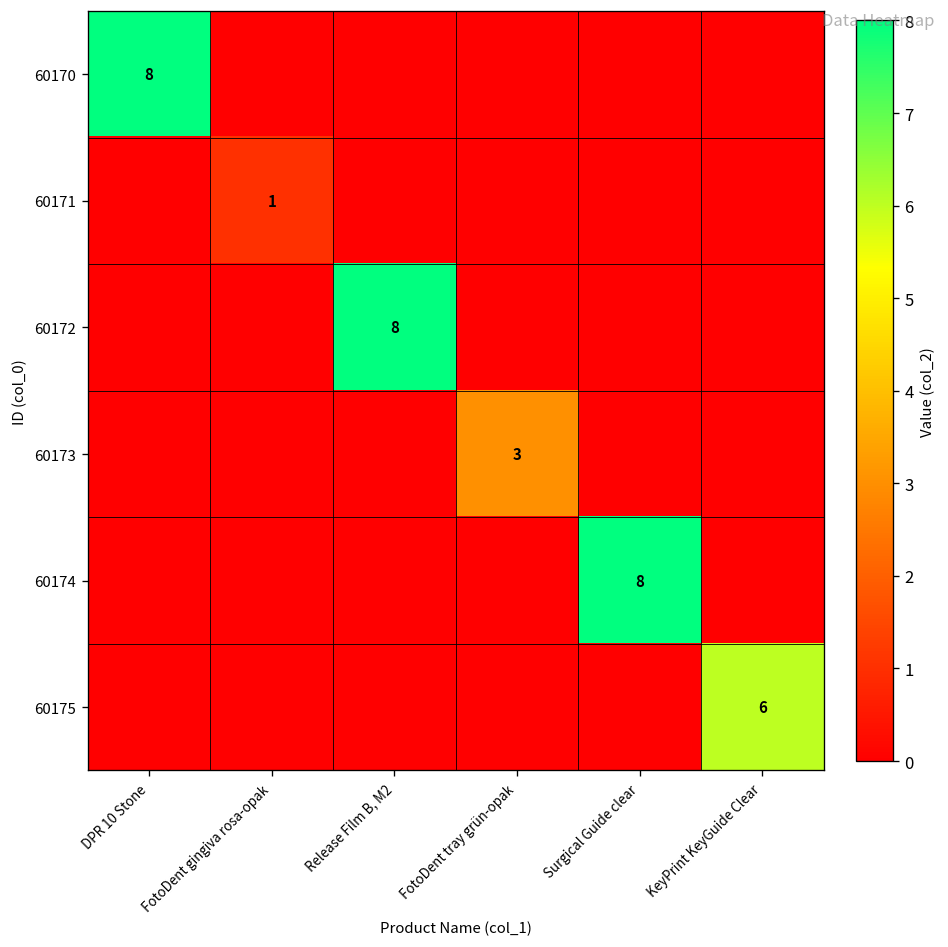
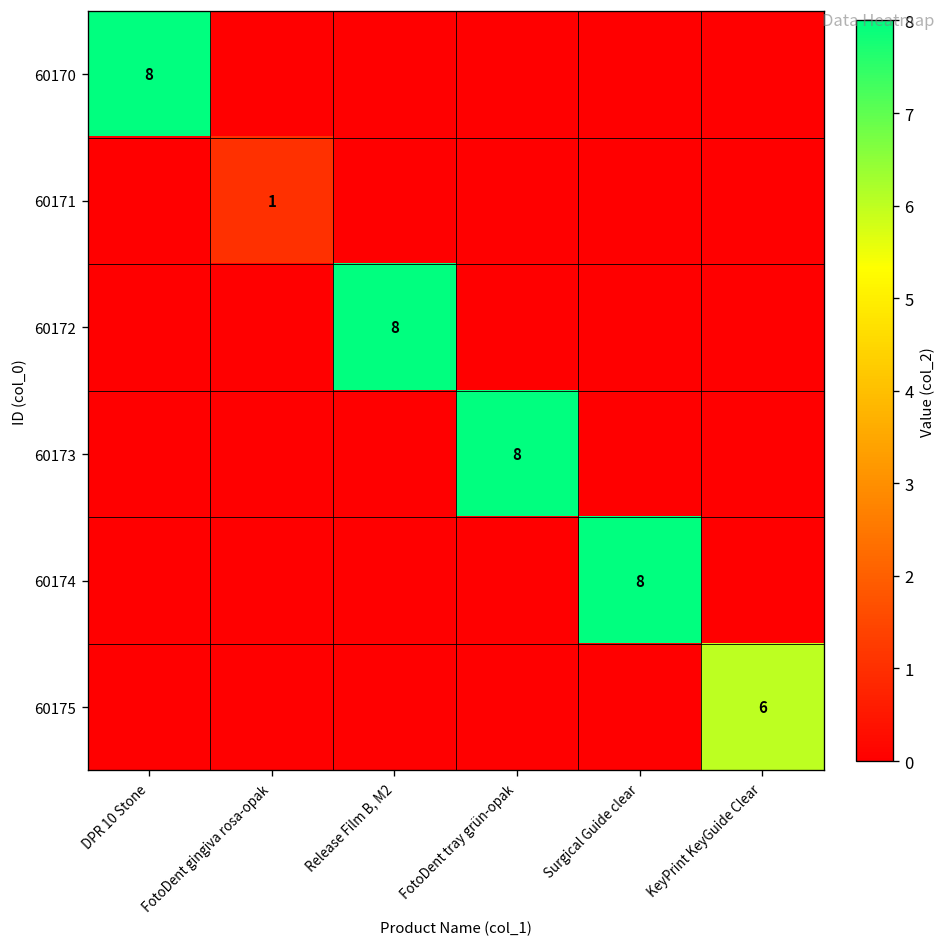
60173, FotoDent tray grün-opak: 3 -> 8
